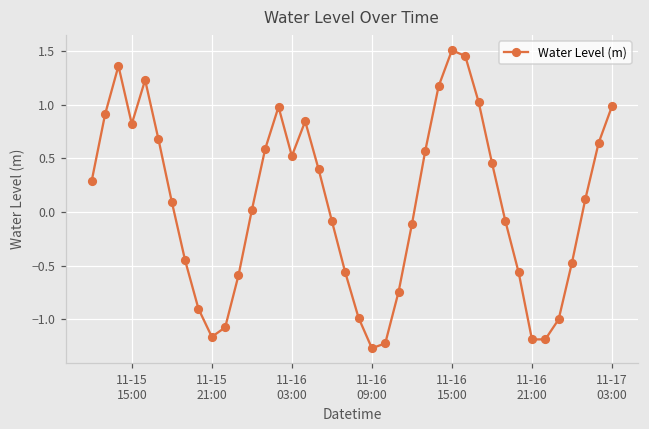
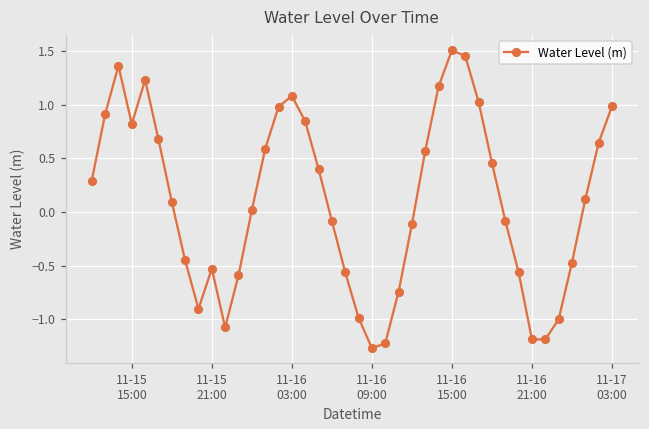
11-15 21:00: -1.2 -> -0.5
11-16 03:00: 0.5 -> 1.1
